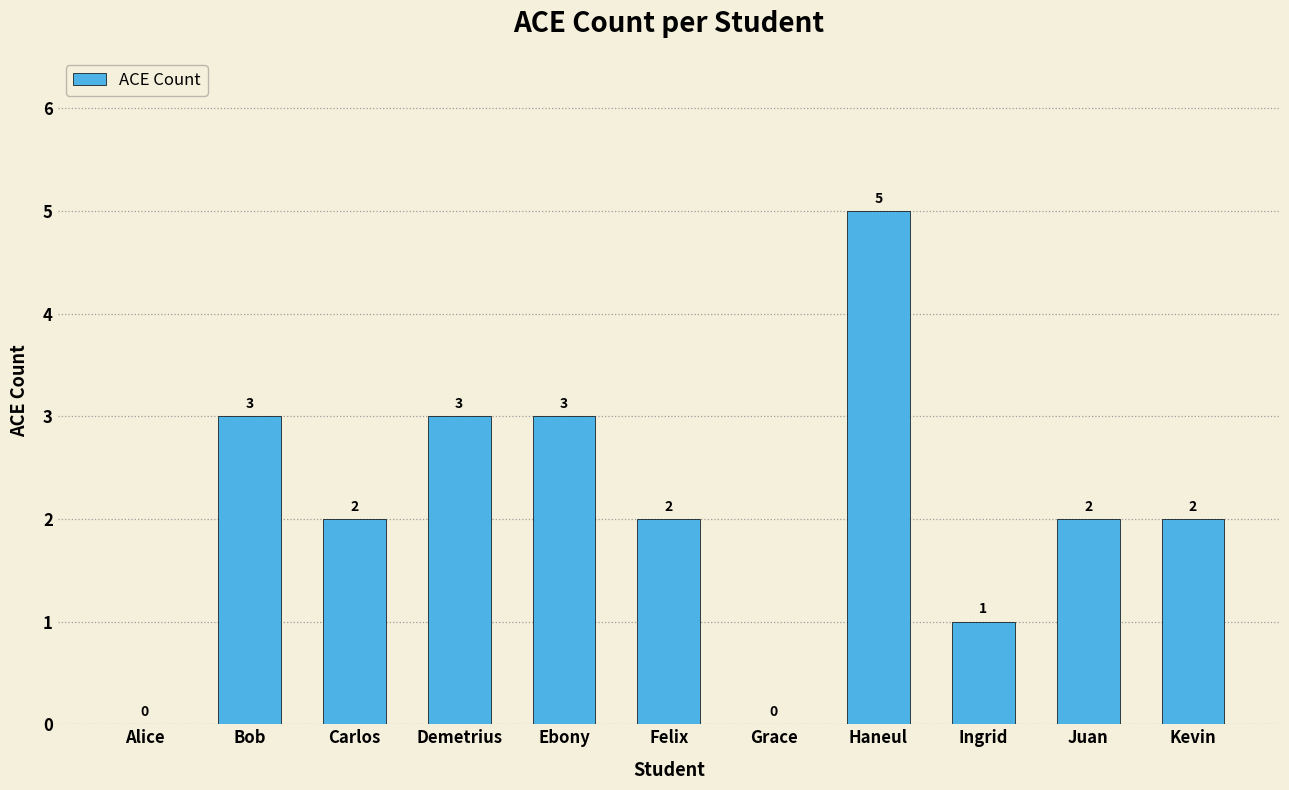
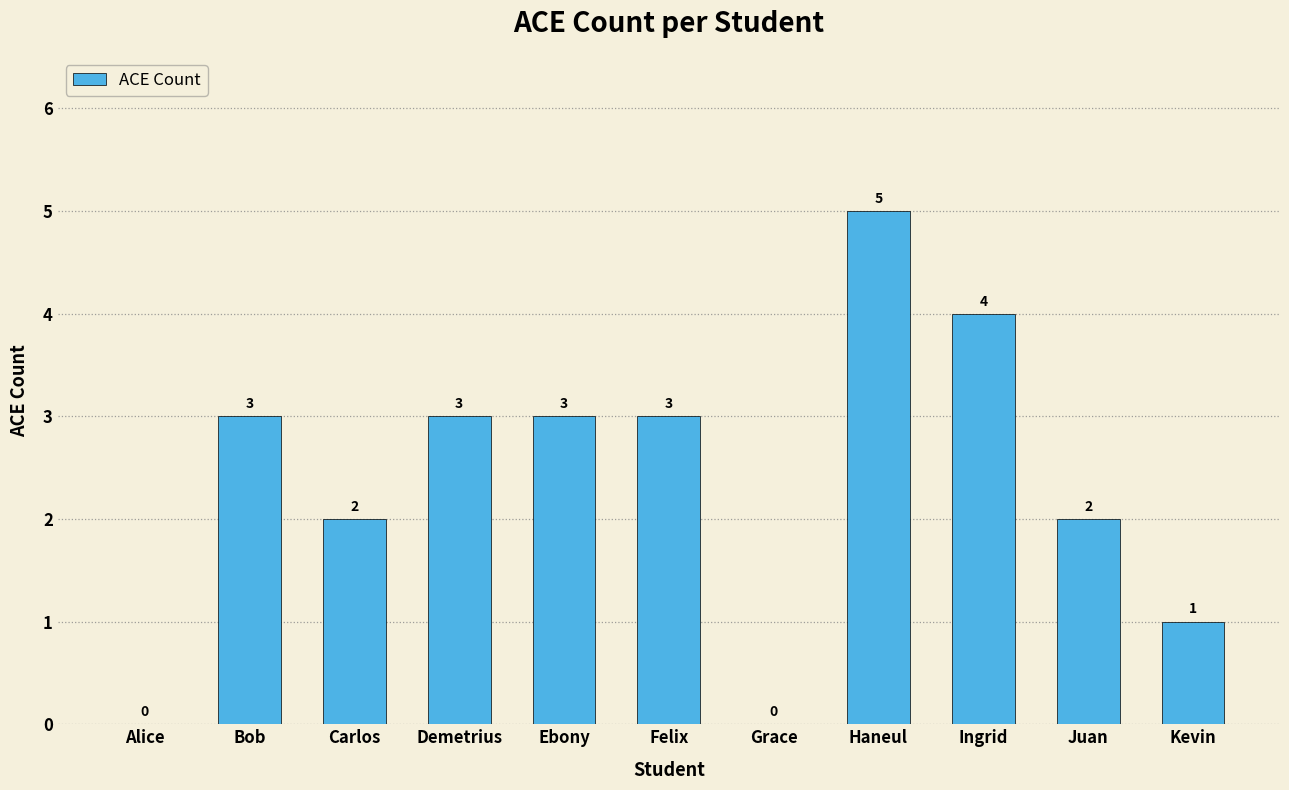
Felix: 2 -> 3
Ingrid: 1 -> 4
Kevin: 2 -> 1
